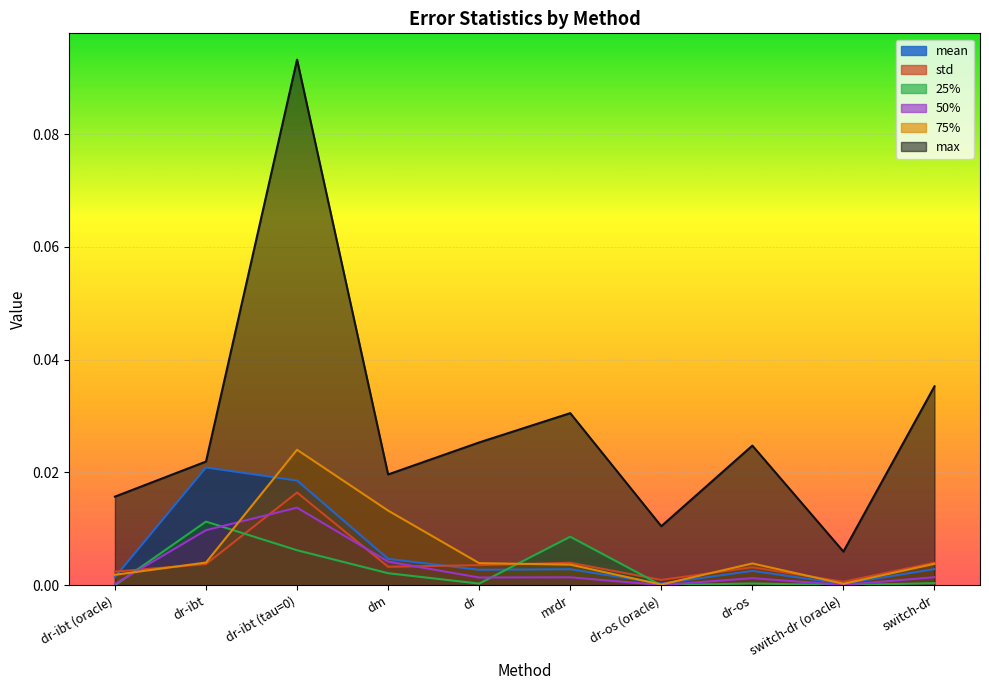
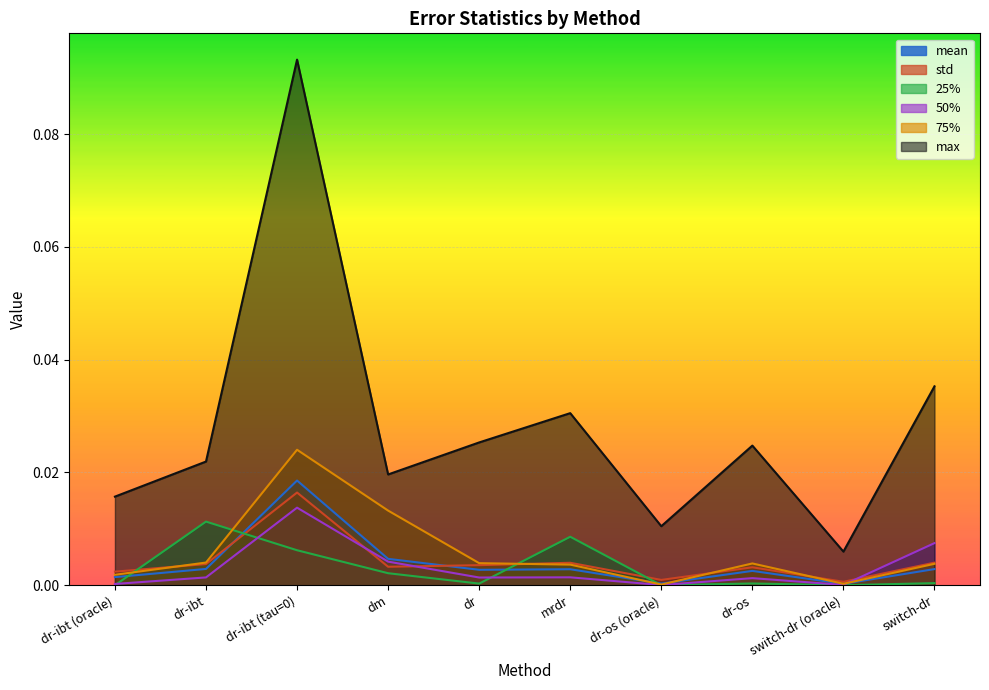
mean, dr-ibt: 0.021 -> 0.003
50%, dr-ibt: 0.010 -> 0.001
50%, switch-dr: 0.001 -> 0.007
